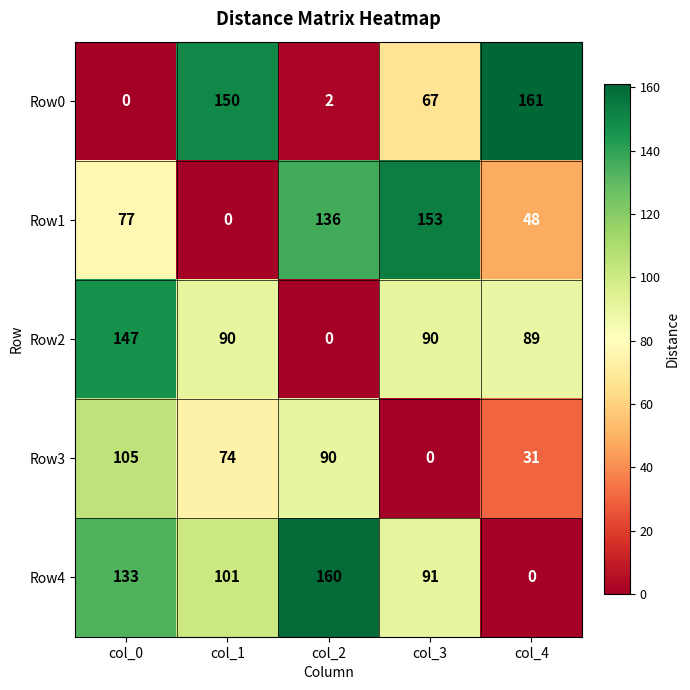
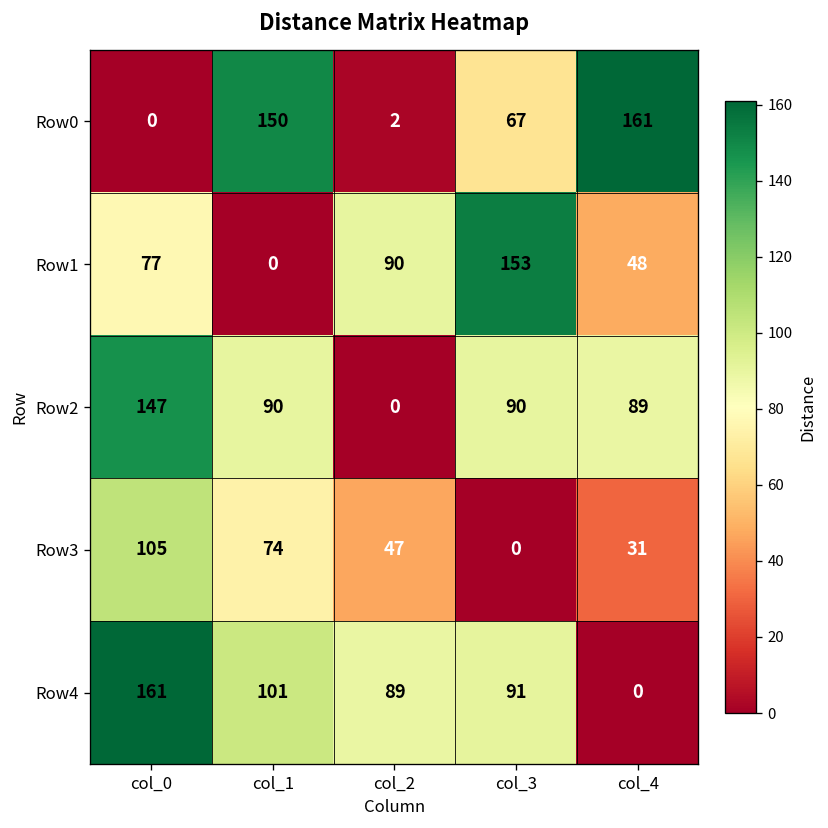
Row1, col_2: 136 -> 90
Row3, col_2: 90 -> 47
Row4, col_0: 133 -> 161
Row4, col_2: 160 -> 89
